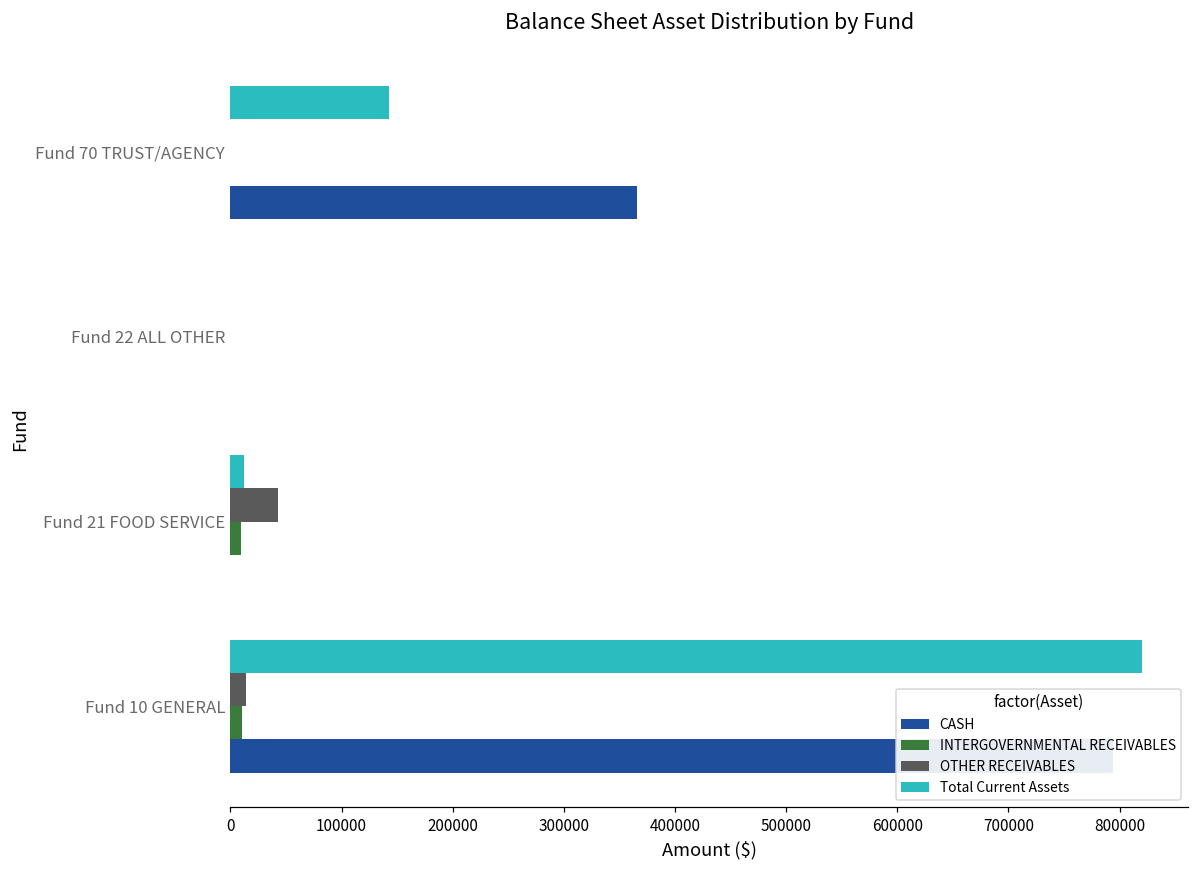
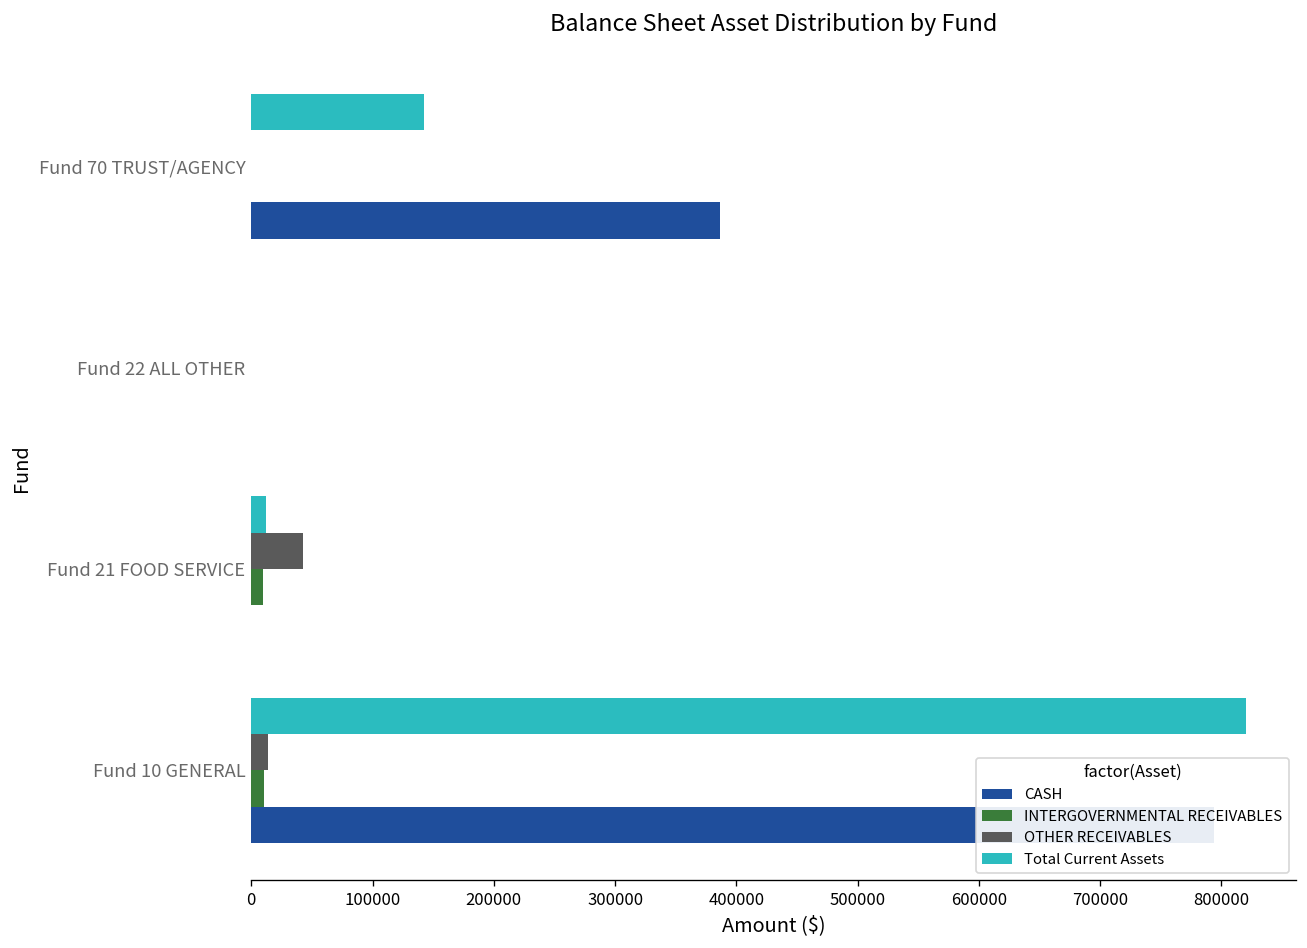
CASH, Fund 70 TRUST/AGENCY: 366000 -> 387000
